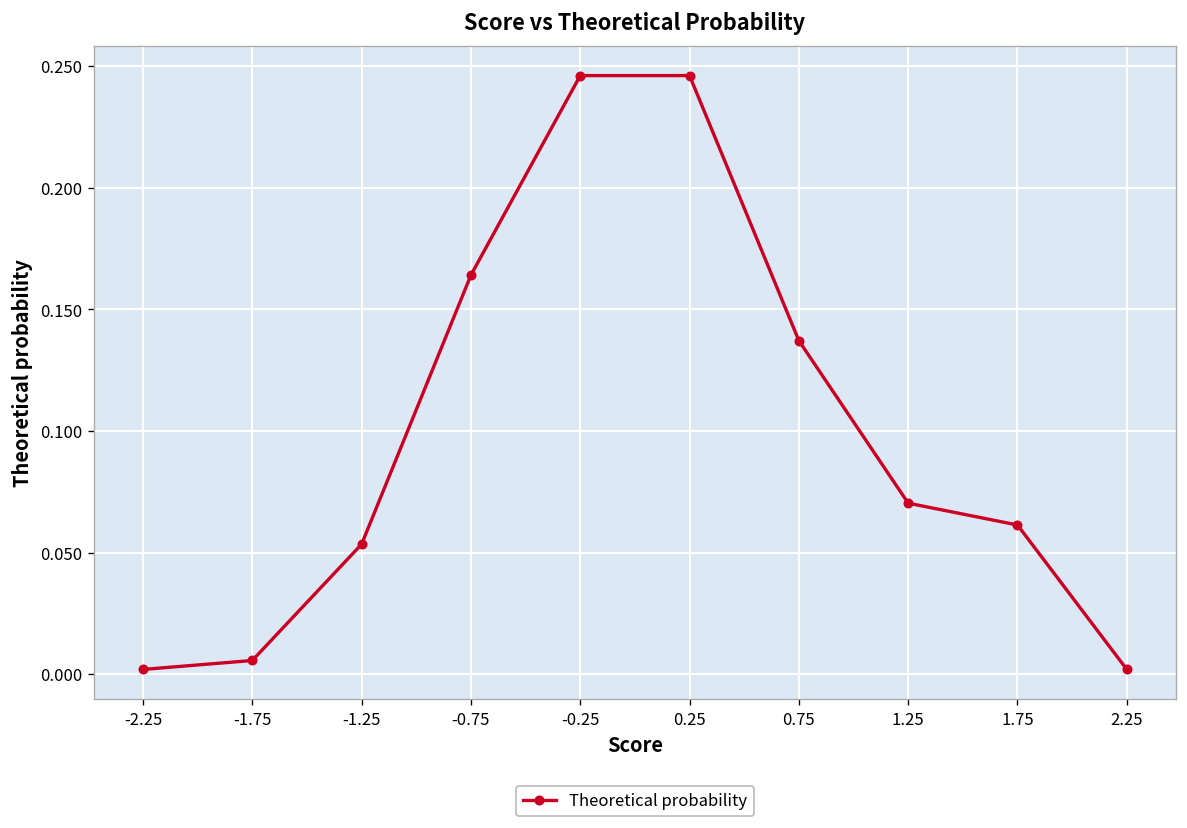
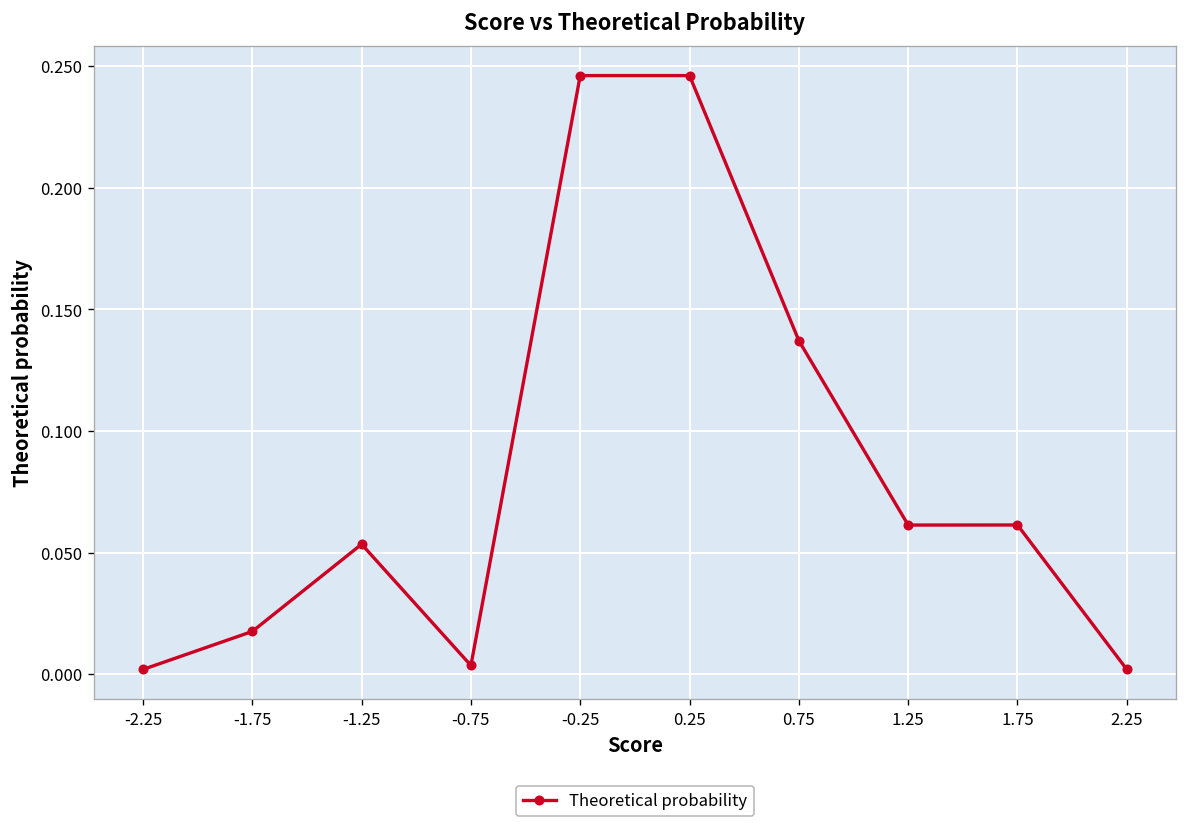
-1.75: 0.006 -> 0.018
-0.75: 0.164 -> 0.004
1.25: 0.070 -> 0.061
